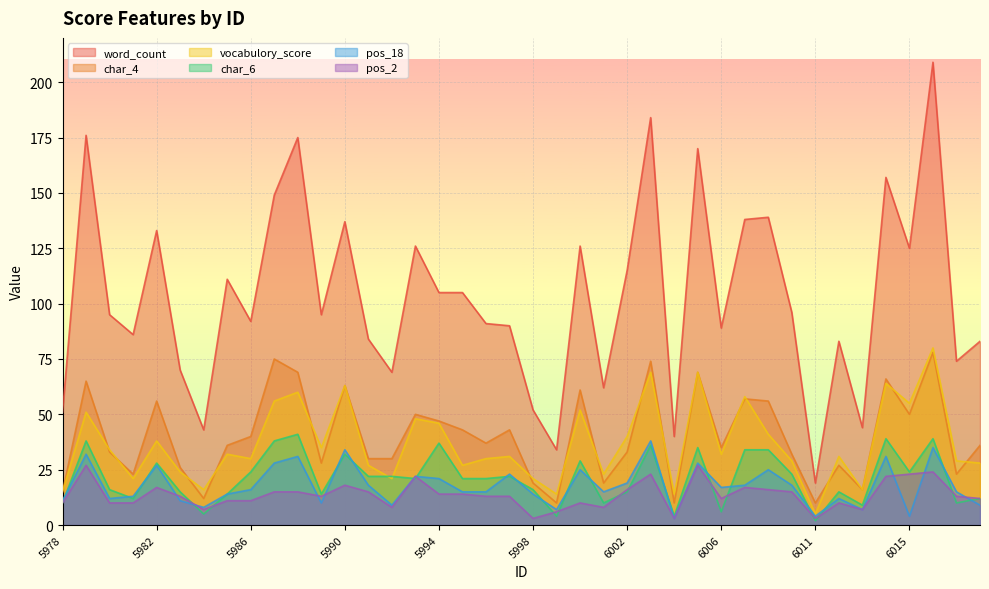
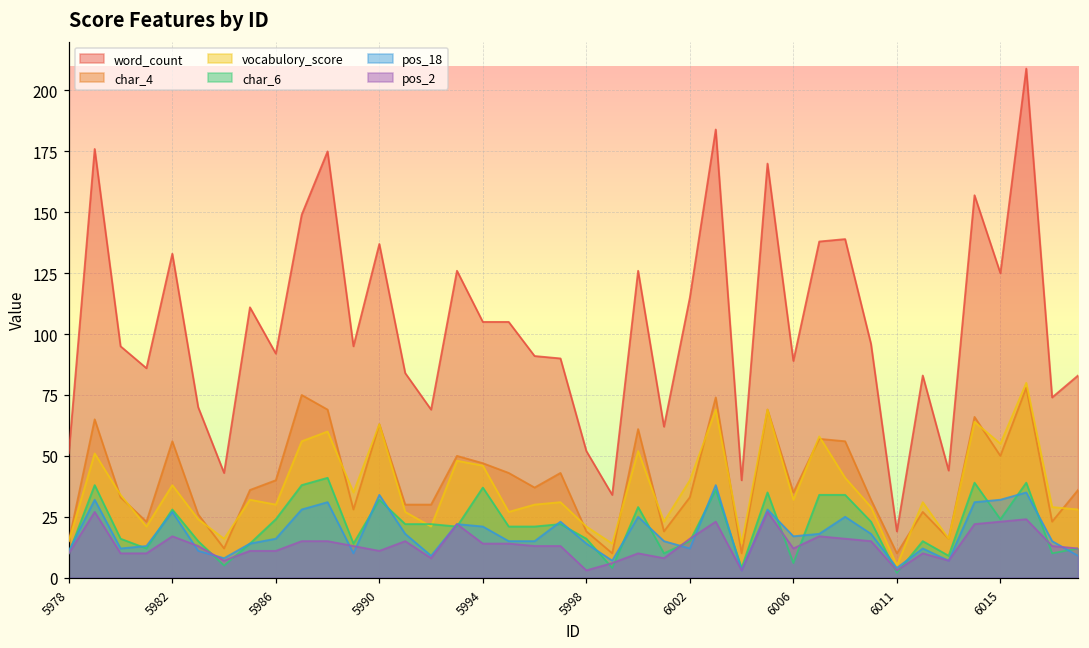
pos_2, 5990: 18 -> 11
pos_18, 6002: 19 -> 12
pos_18, 6015: 4 -> 32
